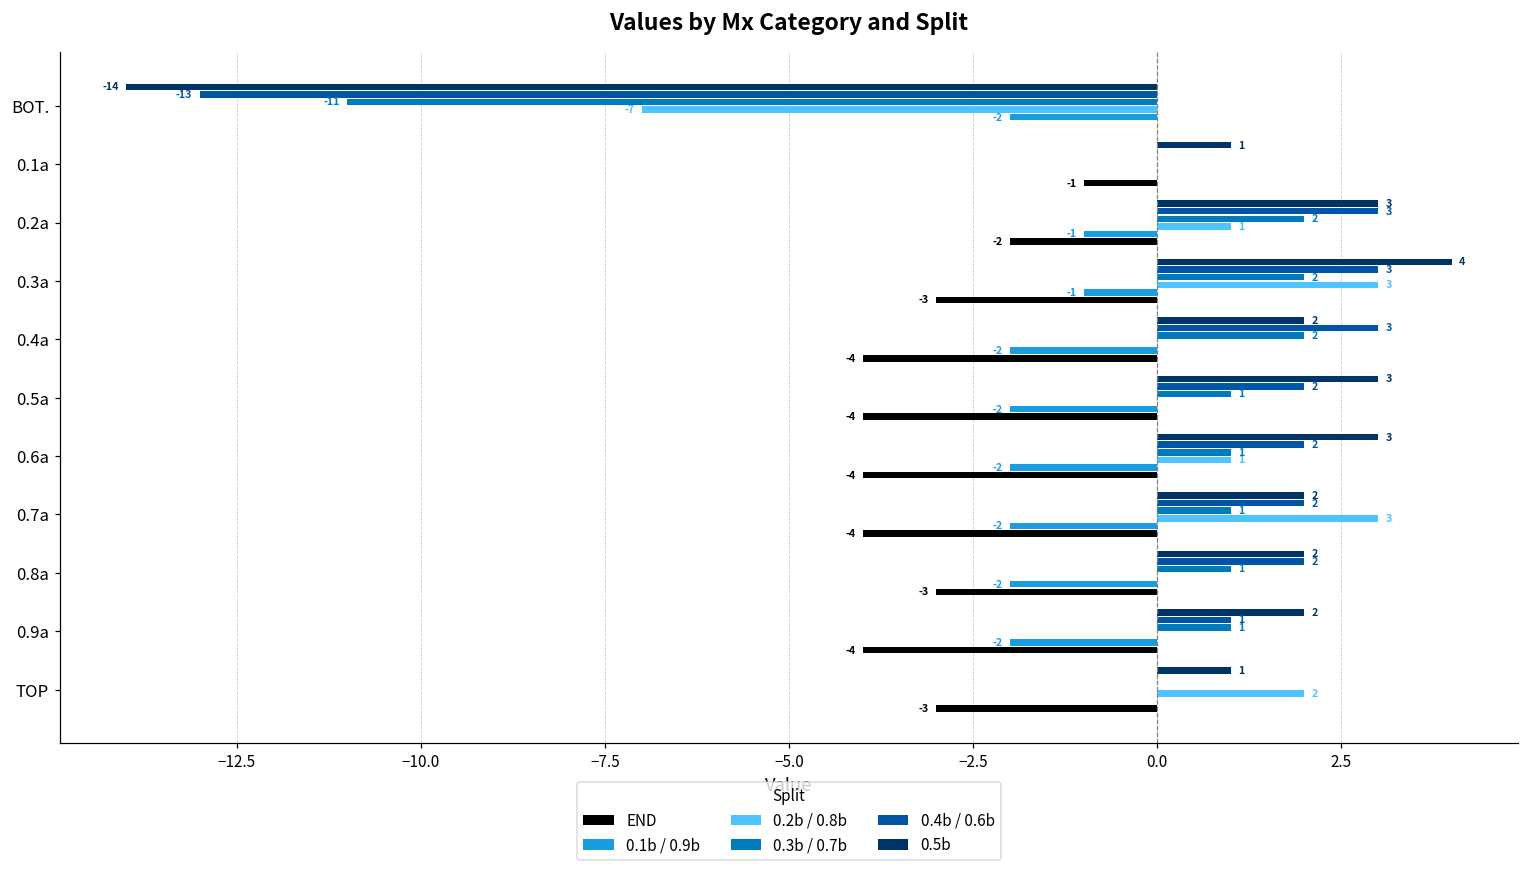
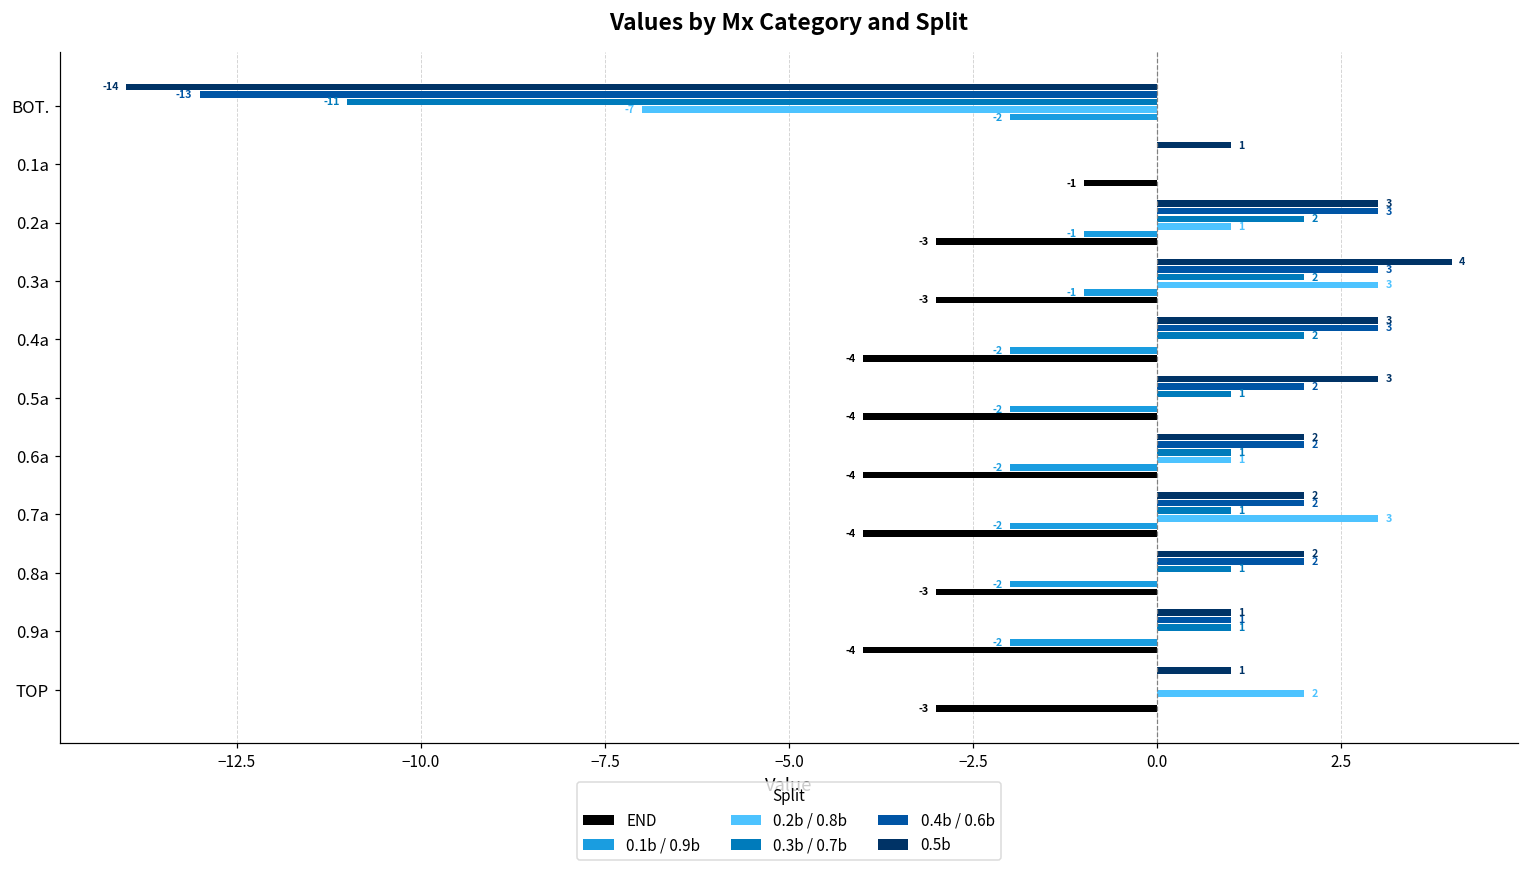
END, 0.2a: -2 -> -3
0.5b, 0.4a: 2 -> 3
0.5b, 0.6a: 3 -> 2
0.5b, 0.9a: 2 -> 1
